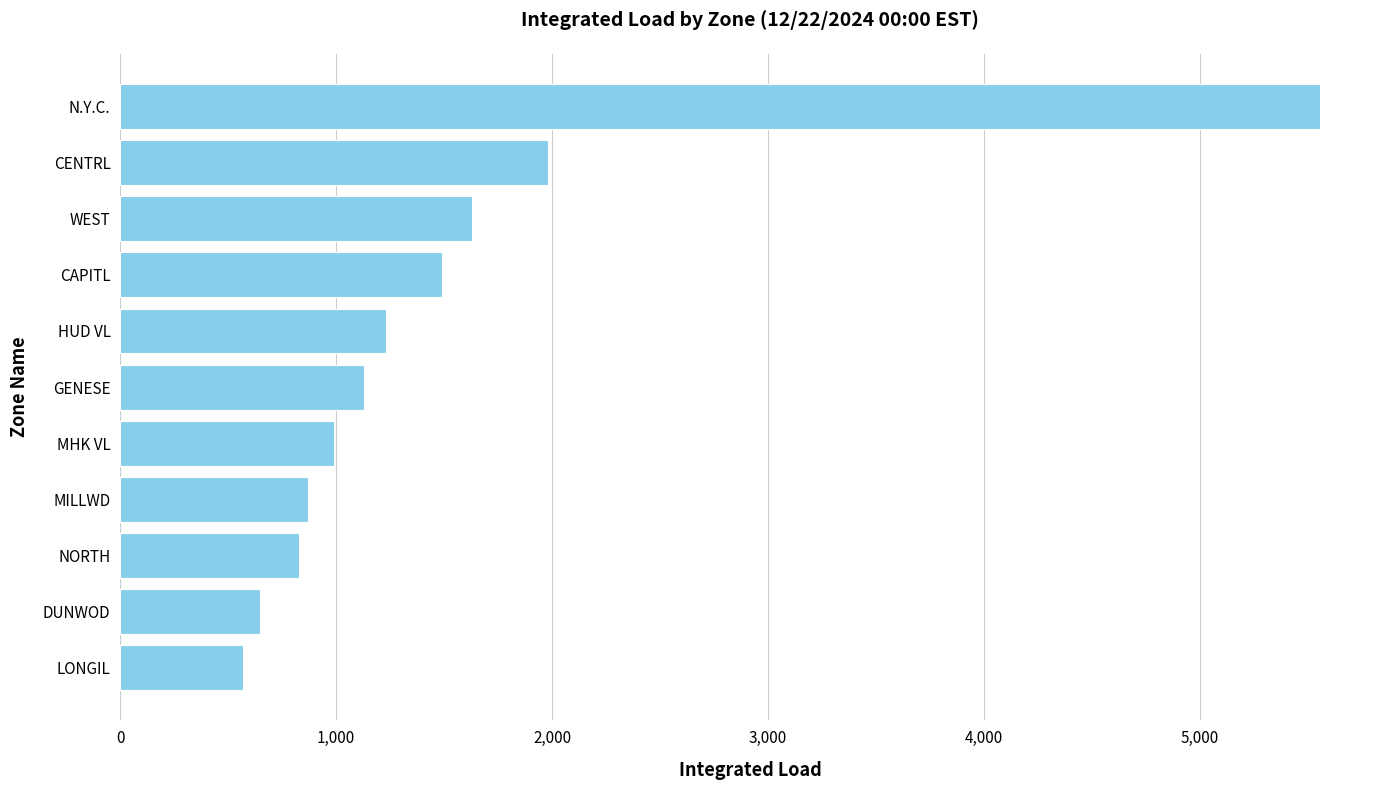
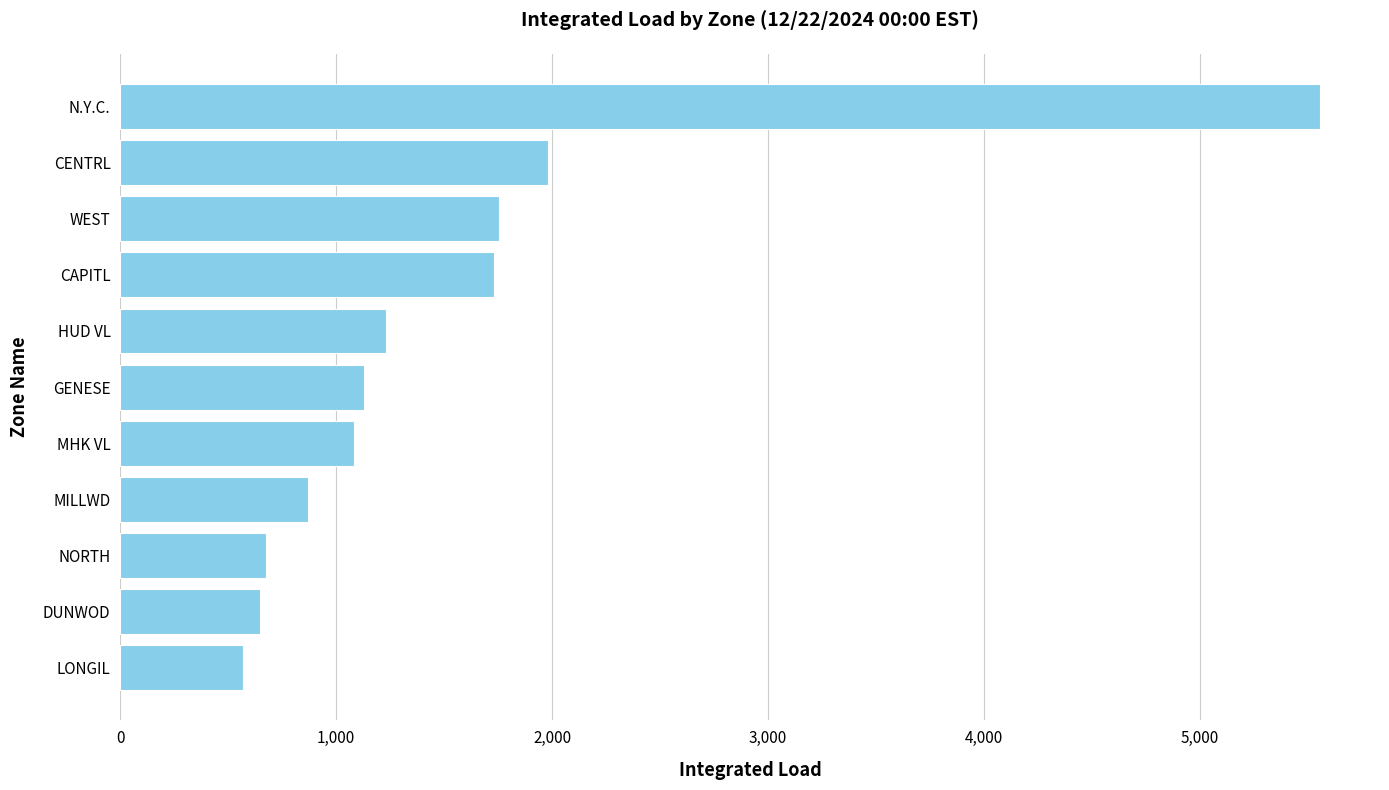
WEST: 1,630 -> 1,760
CAPITL: 1,490 -> 1,730
MHK VL: 990 -> 1,080
NORTH: 830 -> 670
